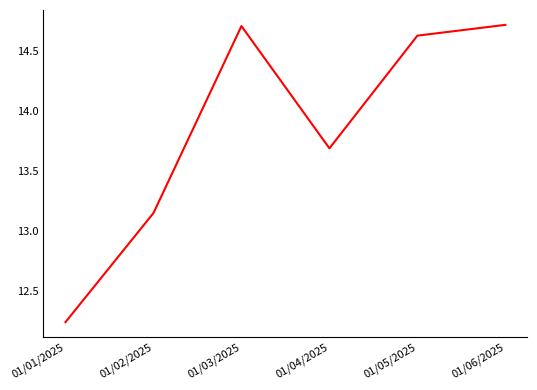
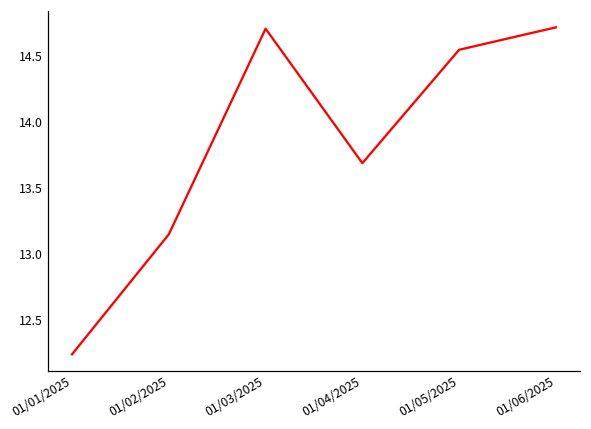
01/05/2025: 14.63 -> 14.55
